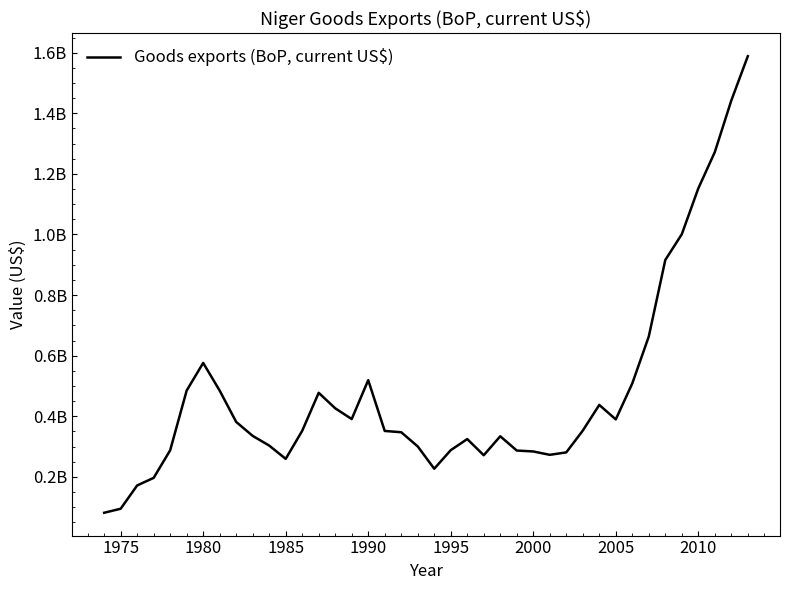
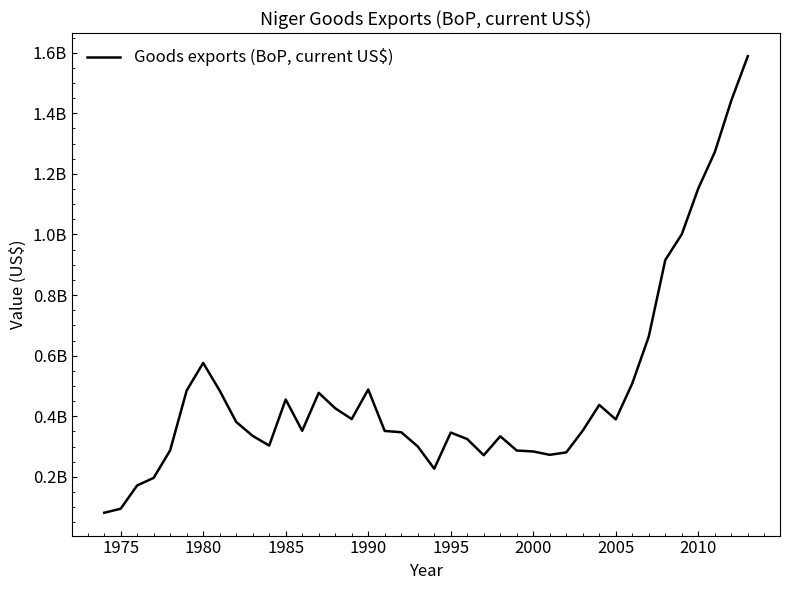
1985: 260000000 -> 460000000
1990: 520000000 -> 490000000
1995: 290000000 -> 350000000
